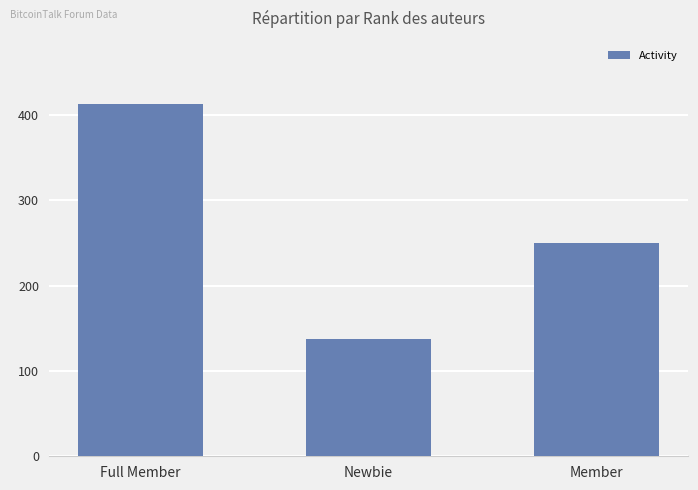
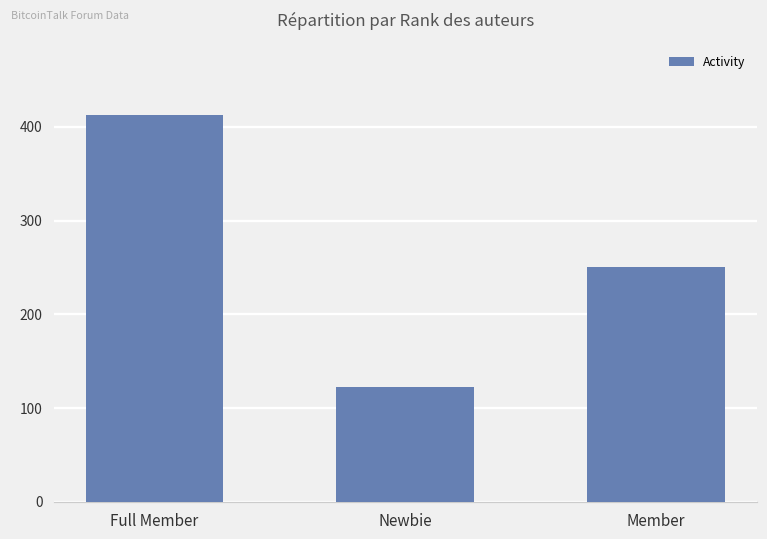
Newbie: 140 -> 120
